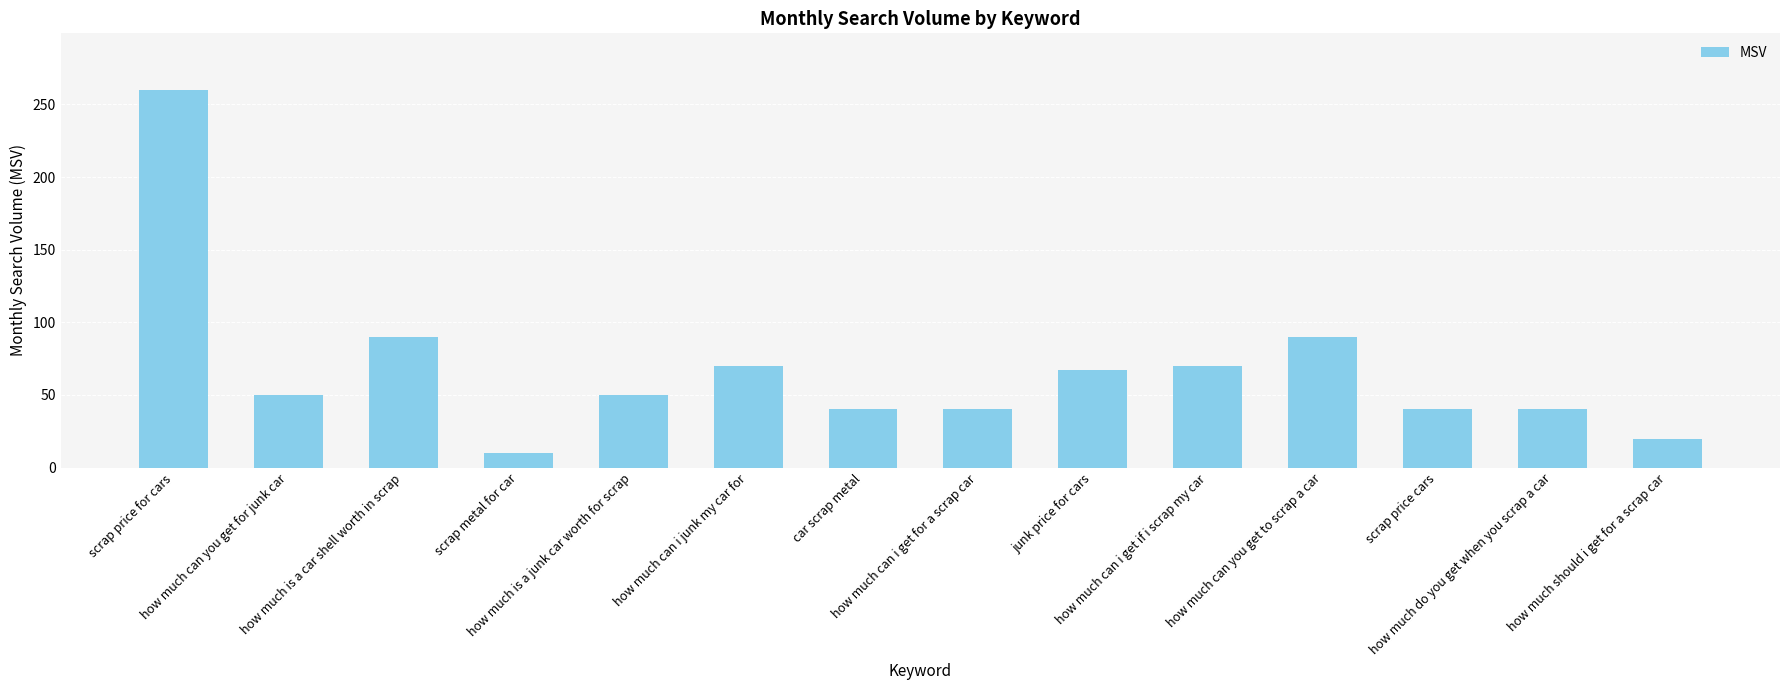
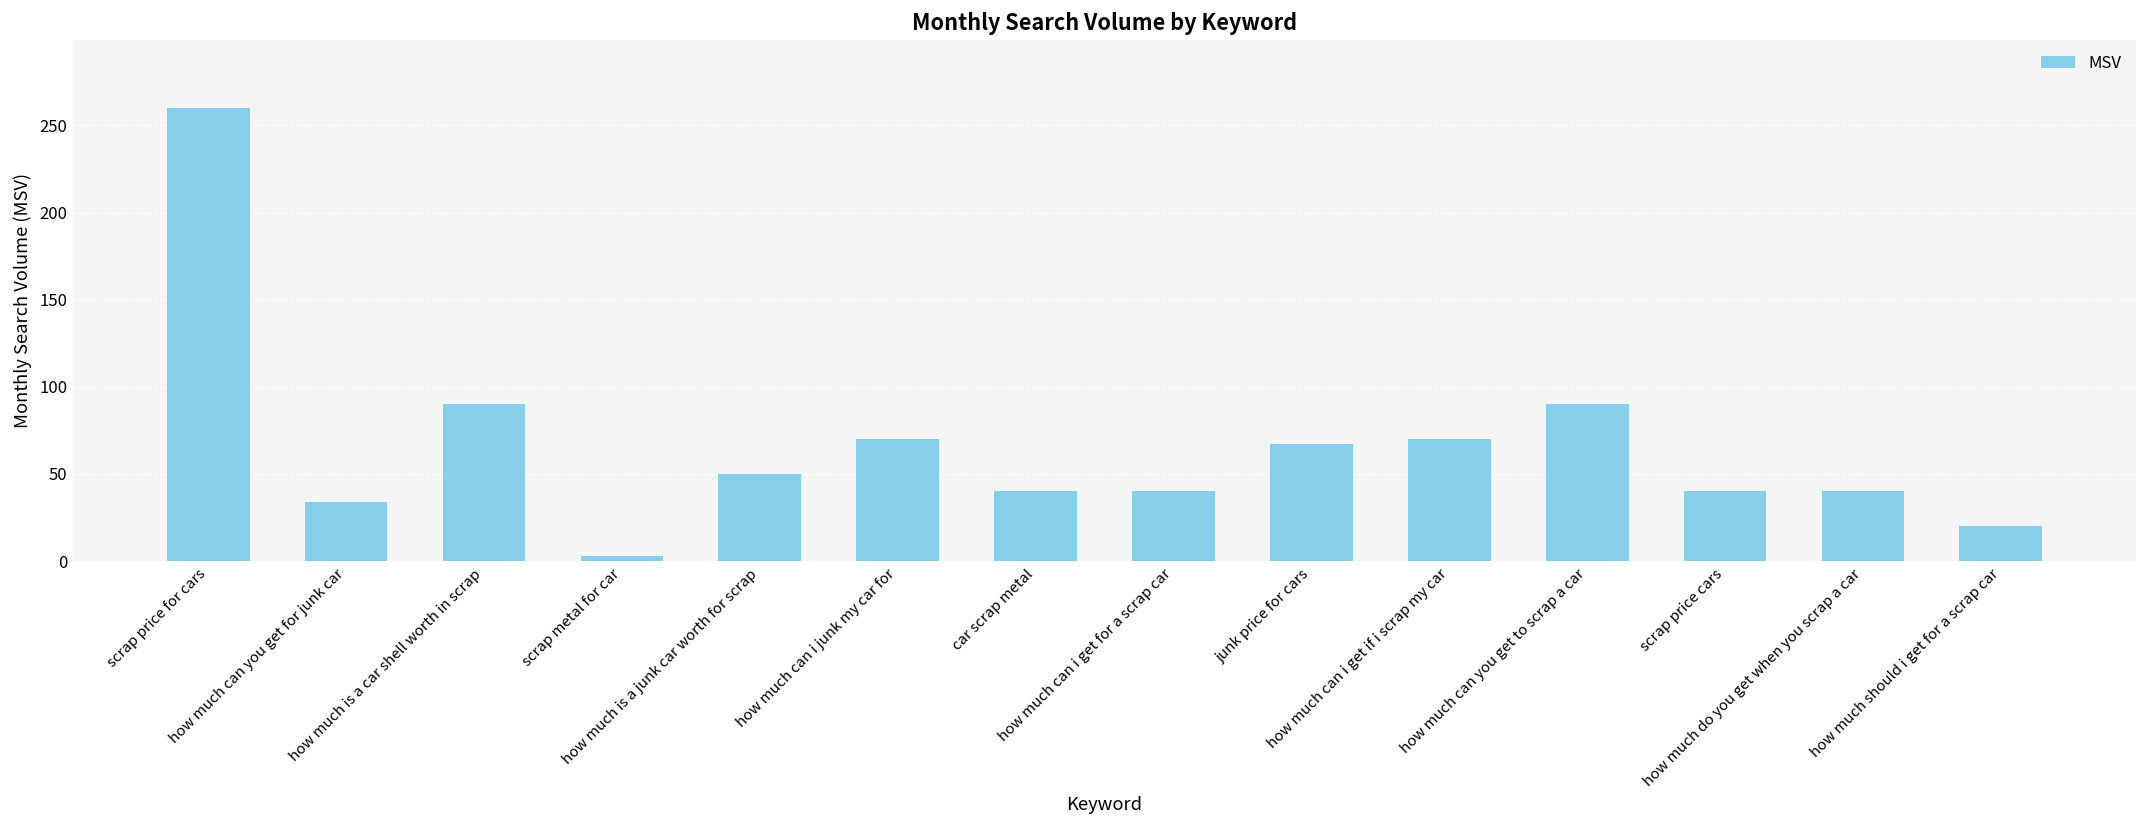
how much can you get for junk car: 50 -> 34
scrap metal for car: 10 -> 3
